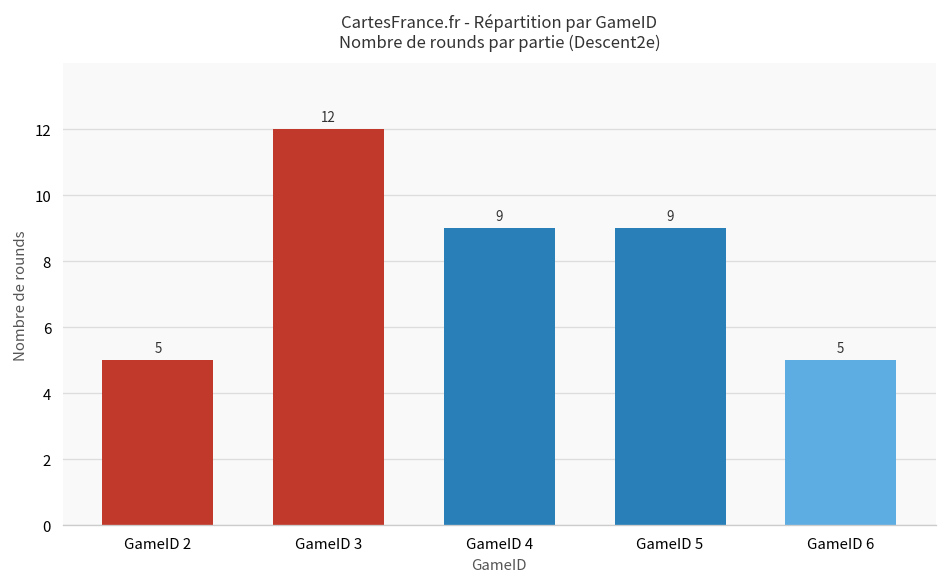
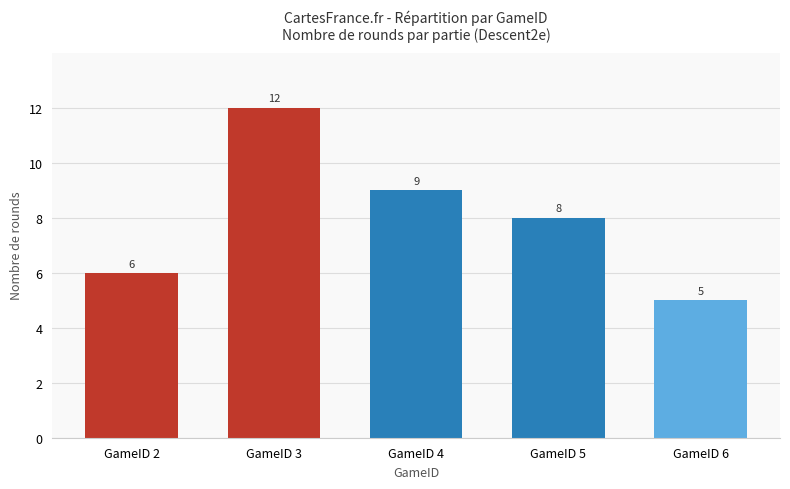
GameID 2: 5 -> 6
GameID 5: 9 -> 8
